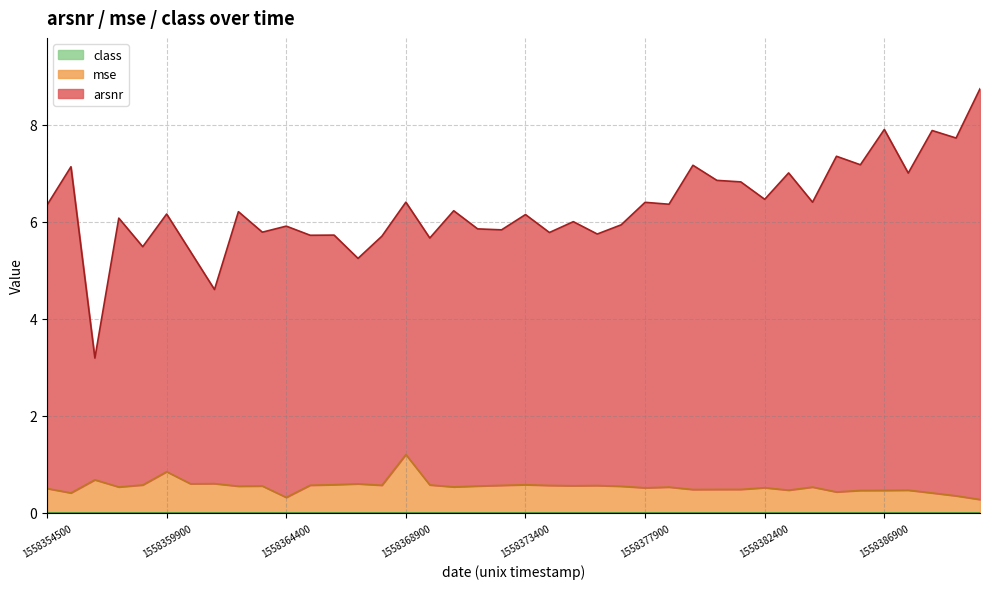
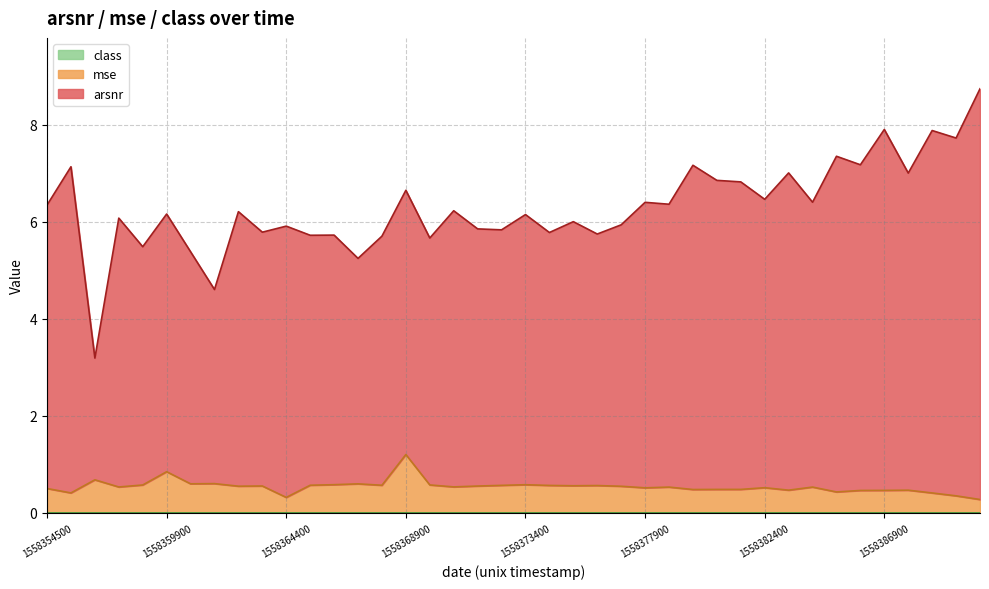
arsnr, 1558368900: 5.2 -> 5.4
